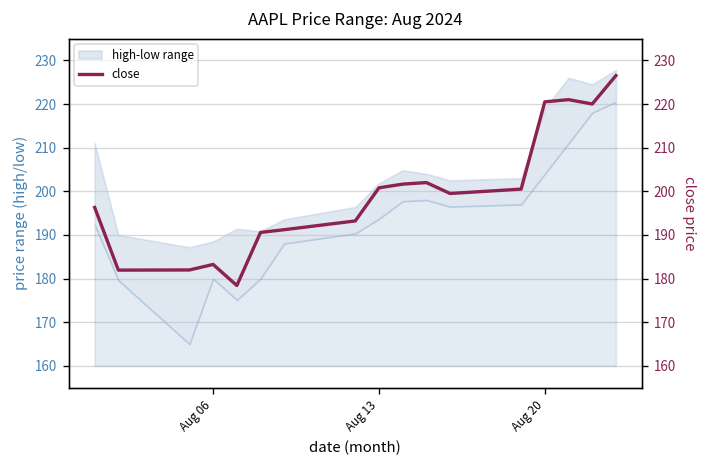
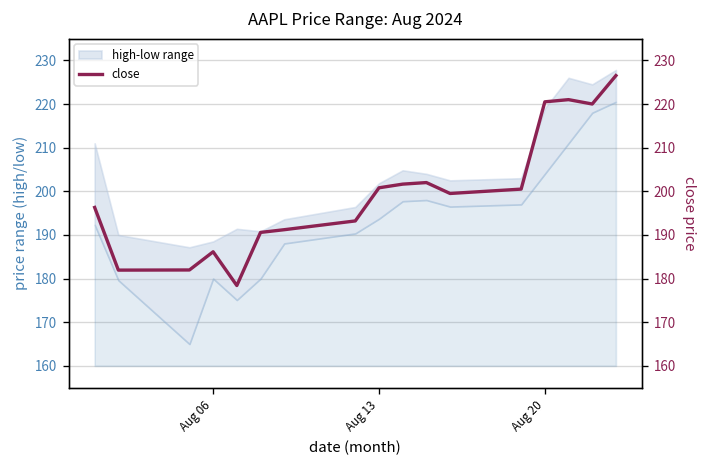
close, Aug 06: 183 -> 186
